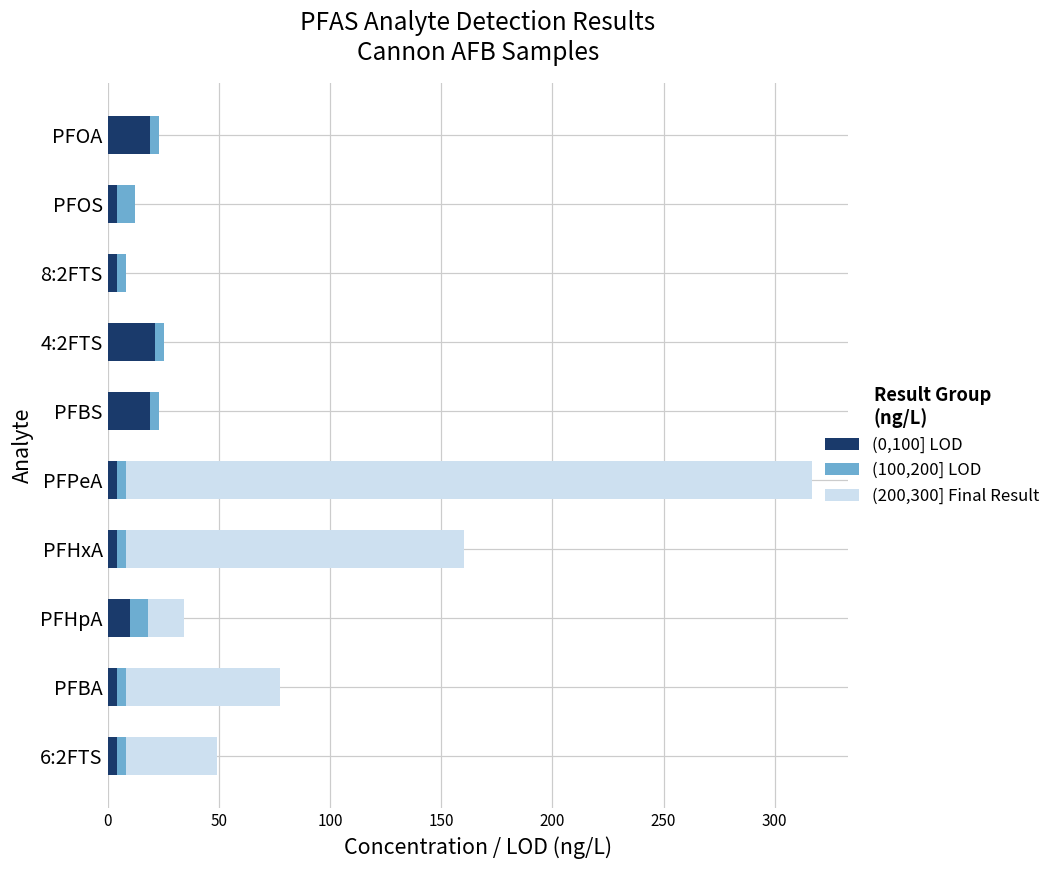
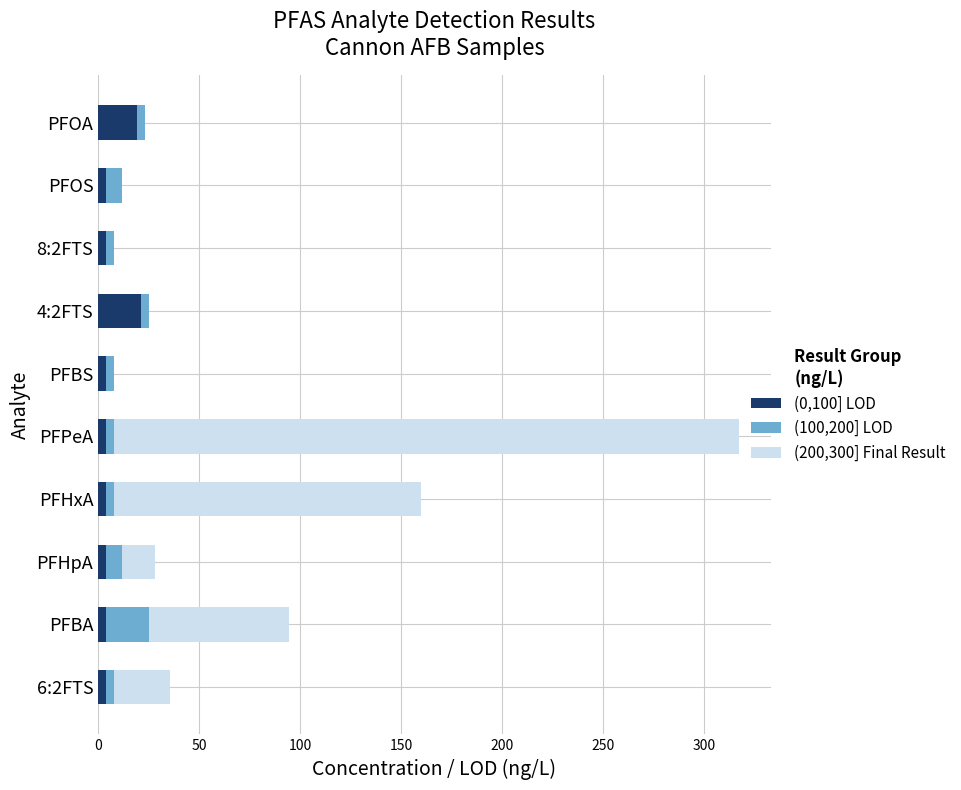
(0,100] LOD, PFBS: 19 -> 4
(0,100] LOD, PFHpA: 10 -> 4
(100,200] LOD, PFBA: 4 -> 21
(200,300] Final Result, 6:2FTS: 41 -> 28
